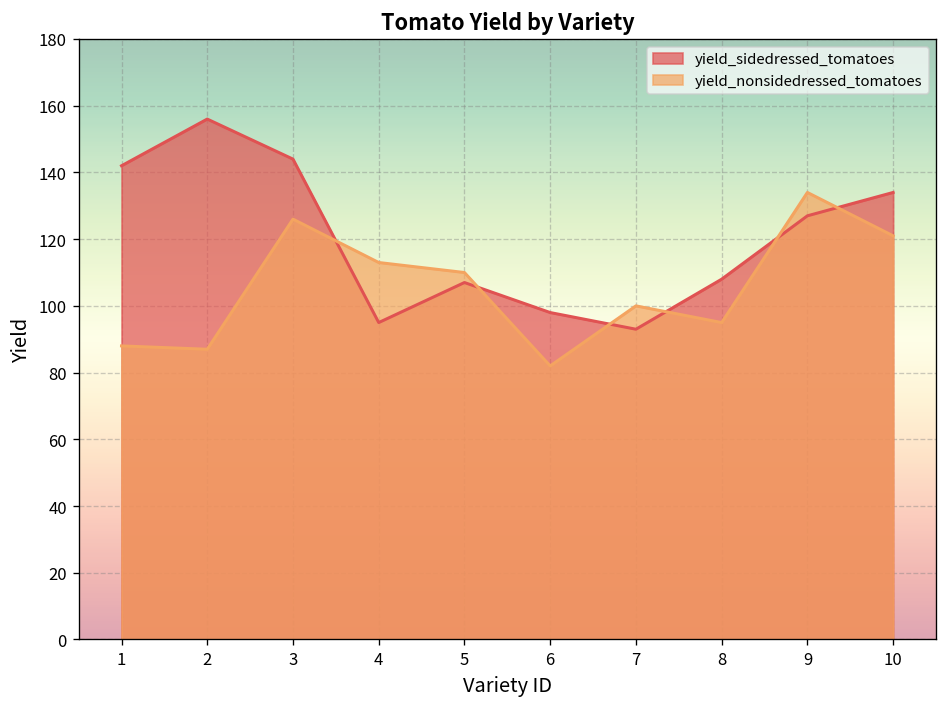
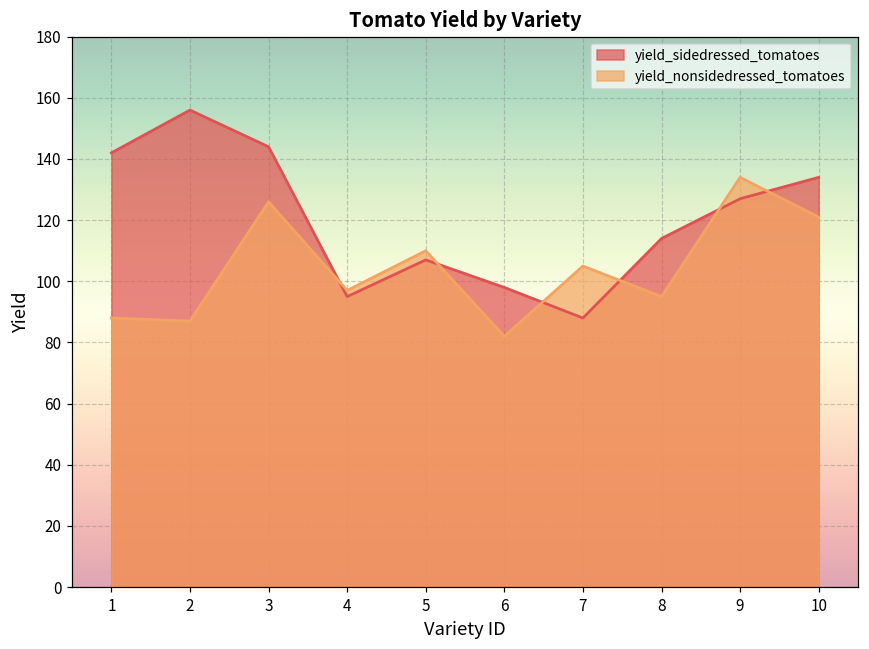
yield_nonsidedressed_tomatoes, 4: 113 -> 97
yield_sidedressed_tomatoes, 7: 93 -> 88
yield_nonsidedressed_tomatoes, 7: 100 -> 105
yield_sidedressed_tomatoes, 8: 108 -> 114
